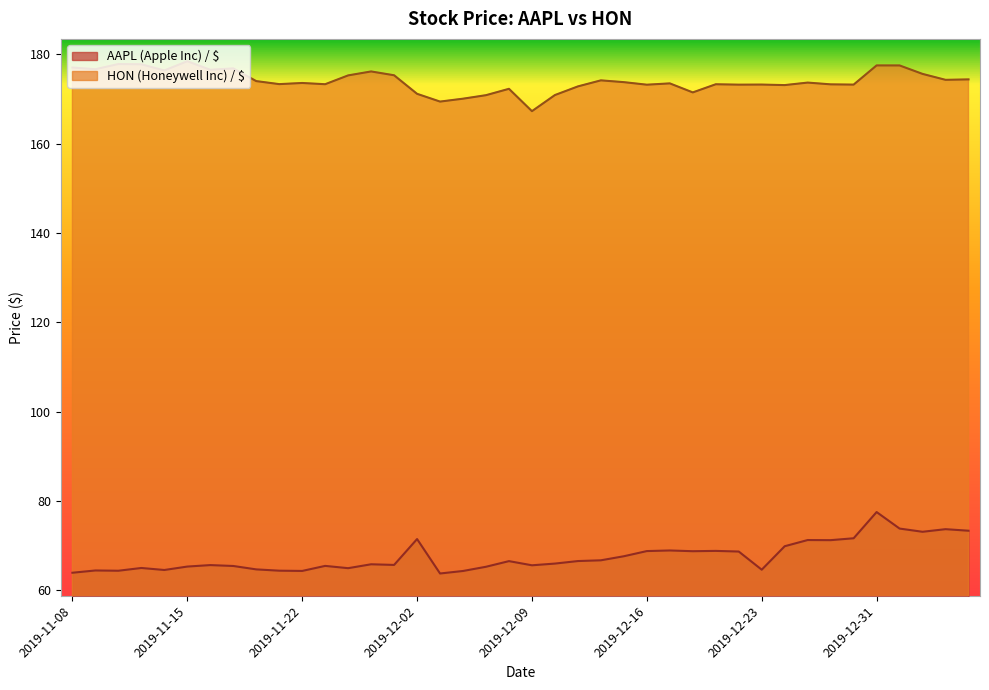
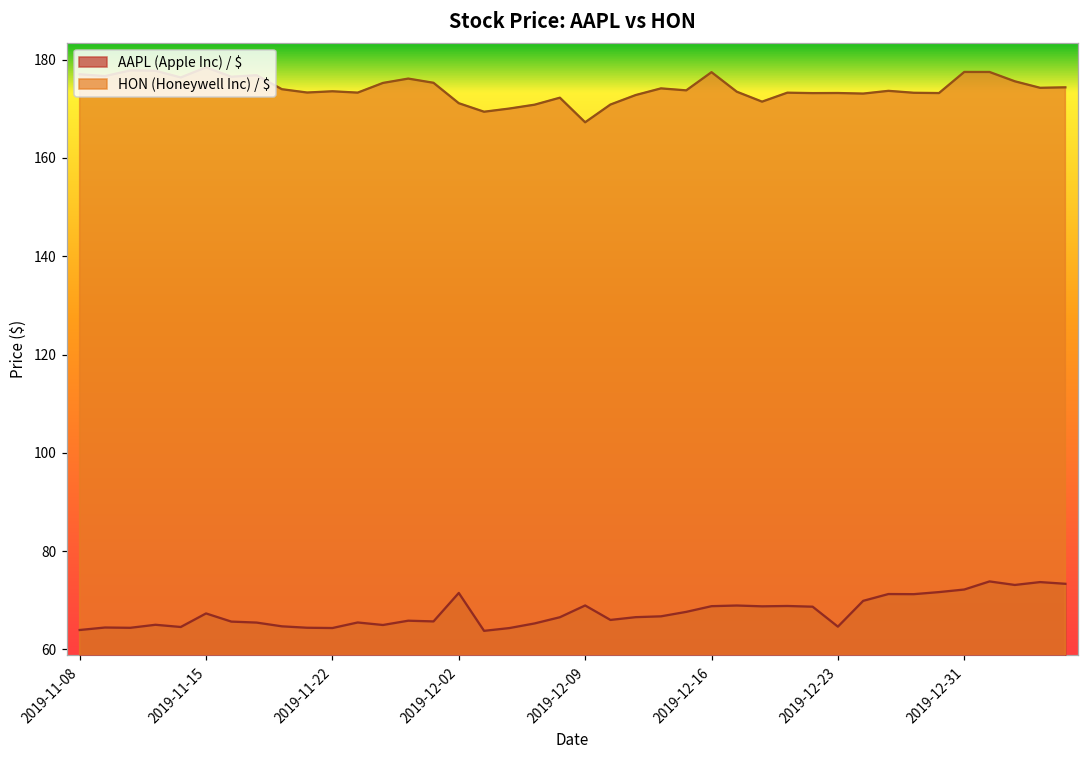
AAPL (Apple Inc) / $, 2019-11-15: 65 -> 67
AAPL (Apple Inc) / $, 2019-12-09: 66 -> 69
HON (Honeywell Inc) / $, 2019-12-16: 173 -> 177
AAPL (Apple Inc) / $, 2019-12-31: 78 -> 72
